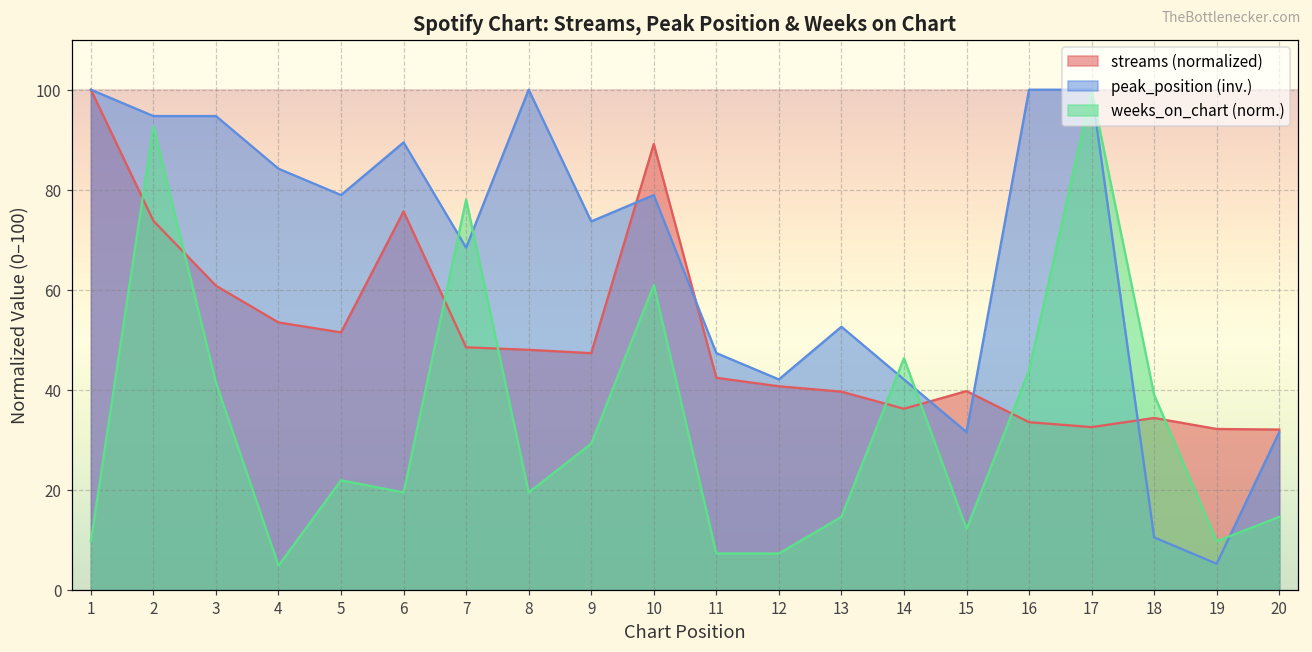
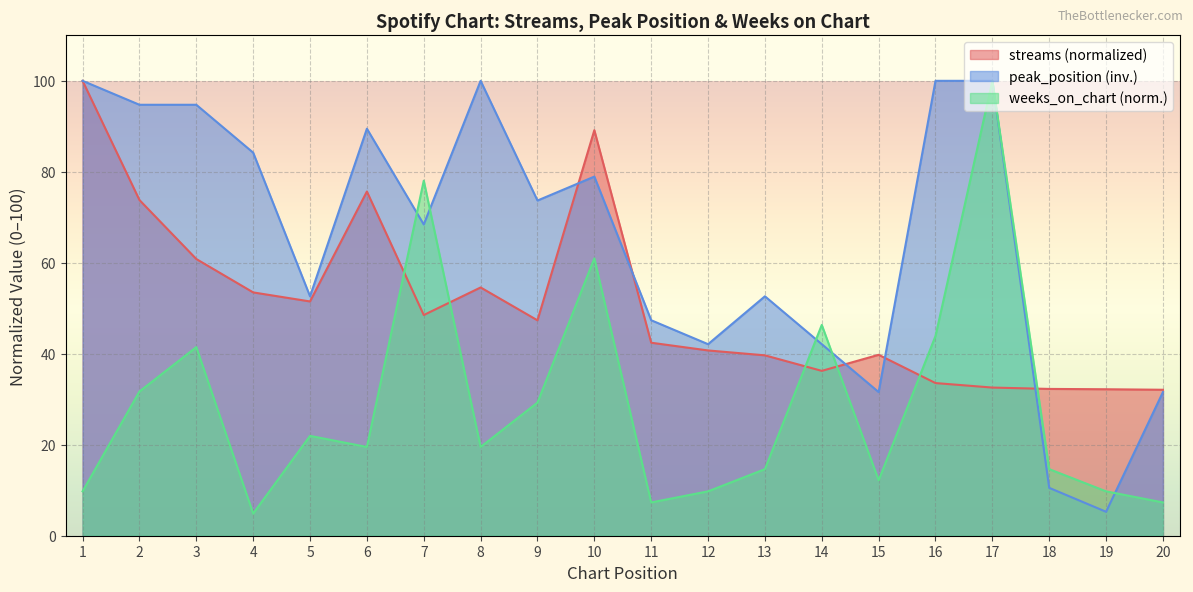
weeks_on_chart (norm.), 2: 93 -> 32
peak_position (inv.), 5: 79 -> 53
streams (normalized), 8: 48 -> 55
weeks_on_chart (norm.), 12: 7 -> 10
streams (normalized), 18: 34 -> 32
weeks_on_chart (norm.), 18: 39 -> 15
weeks_on_chart (norm.), 20: 15 -> 7
